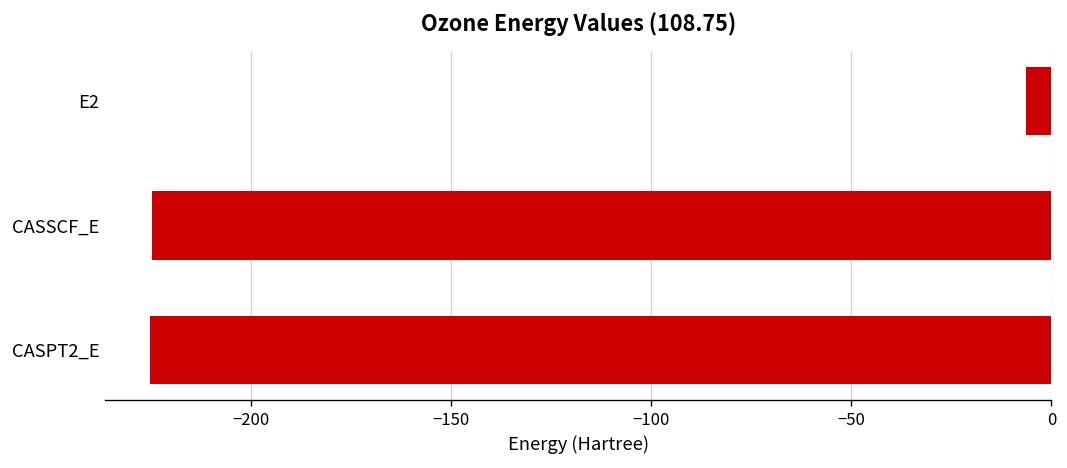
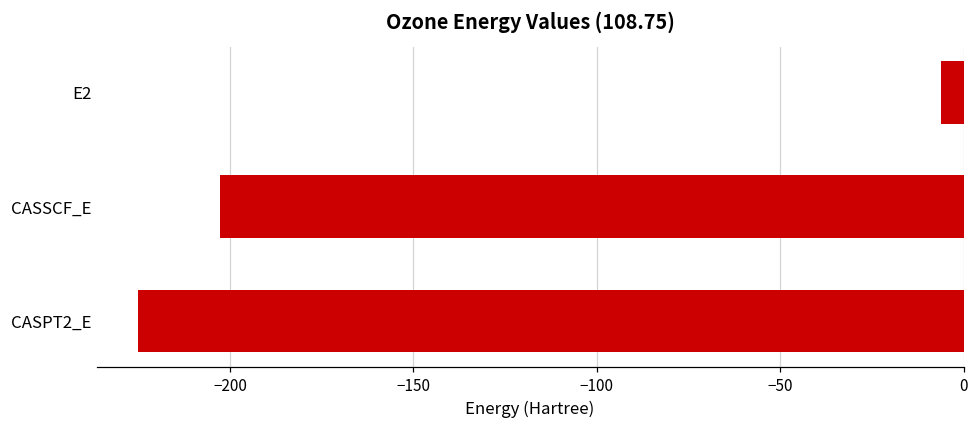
CASSCF_E: -225 -> -203
